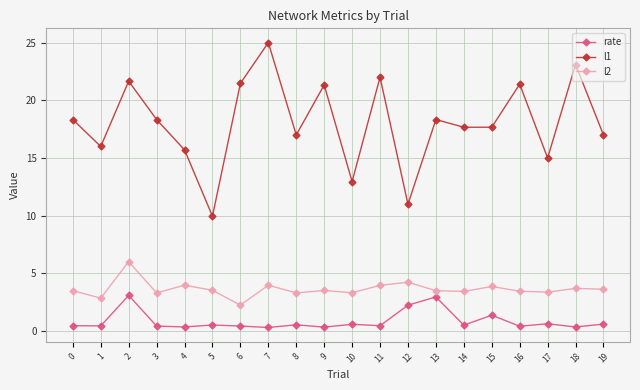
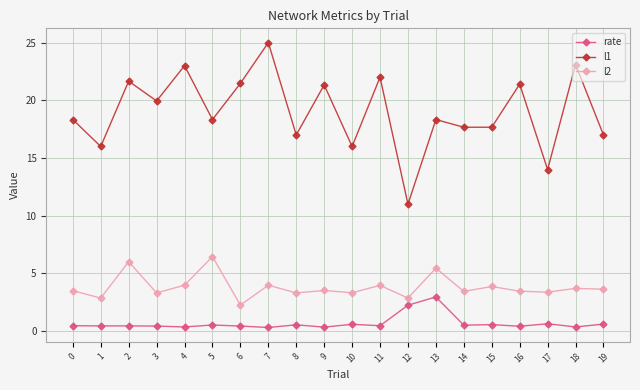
rate, 2: 3.1 -> 0.5
l1, 3: 18.3 -> 19.9
l1, 4: 15.7 -> 23.0
l1, 5: 10.0 -> 18.3
l2, 5: 3.5 -> 6.5
l1, 10: 13.0 -> 16.0
l2, 12: 4.2 -> 2.9
l2, 13: 3.5 -> 5.5
rate, 15: 1.4 -> 0.6
l1, 17: 15 -> 14
